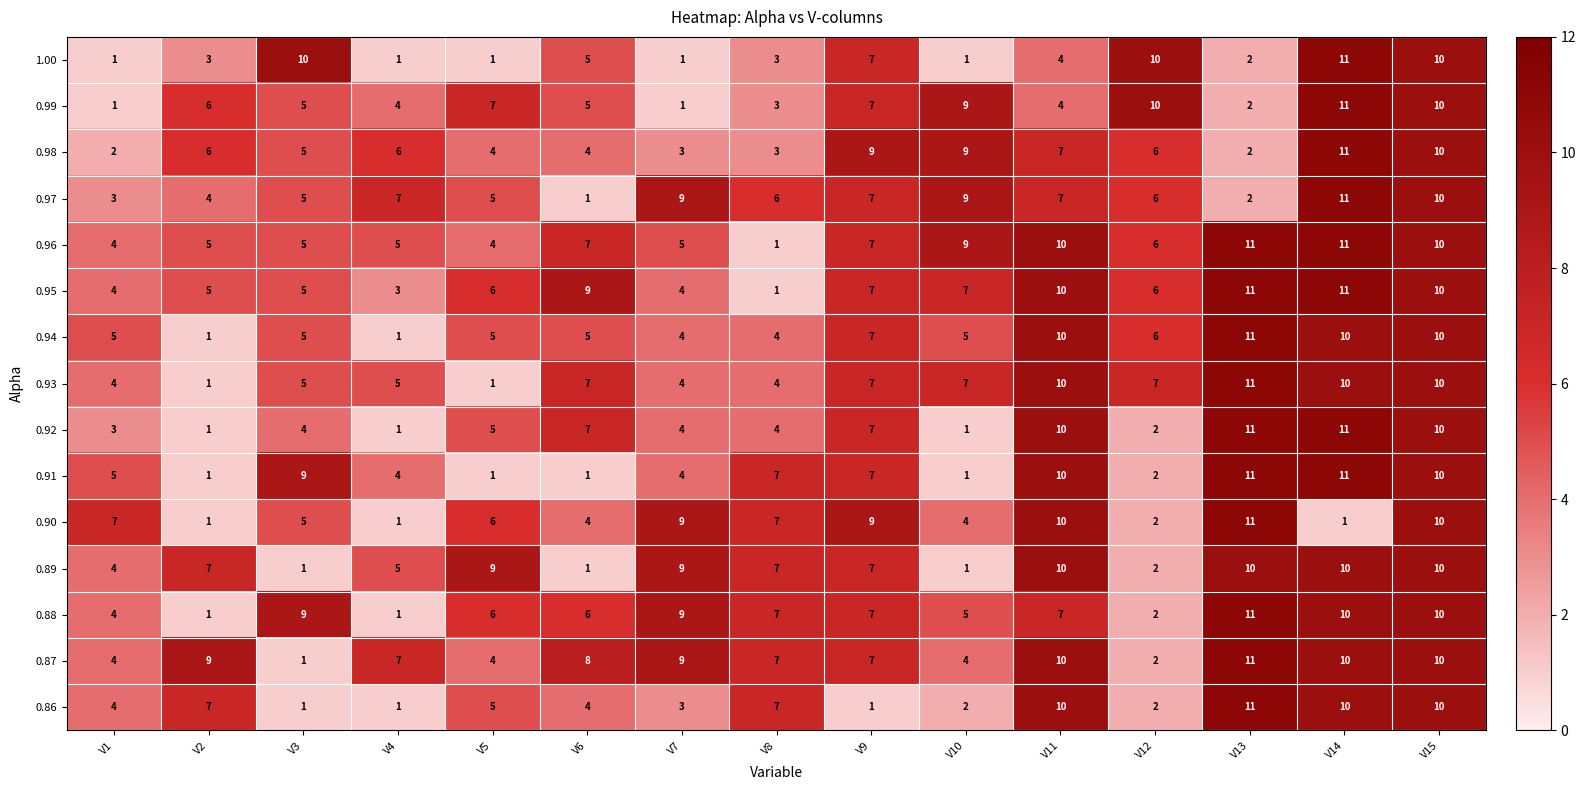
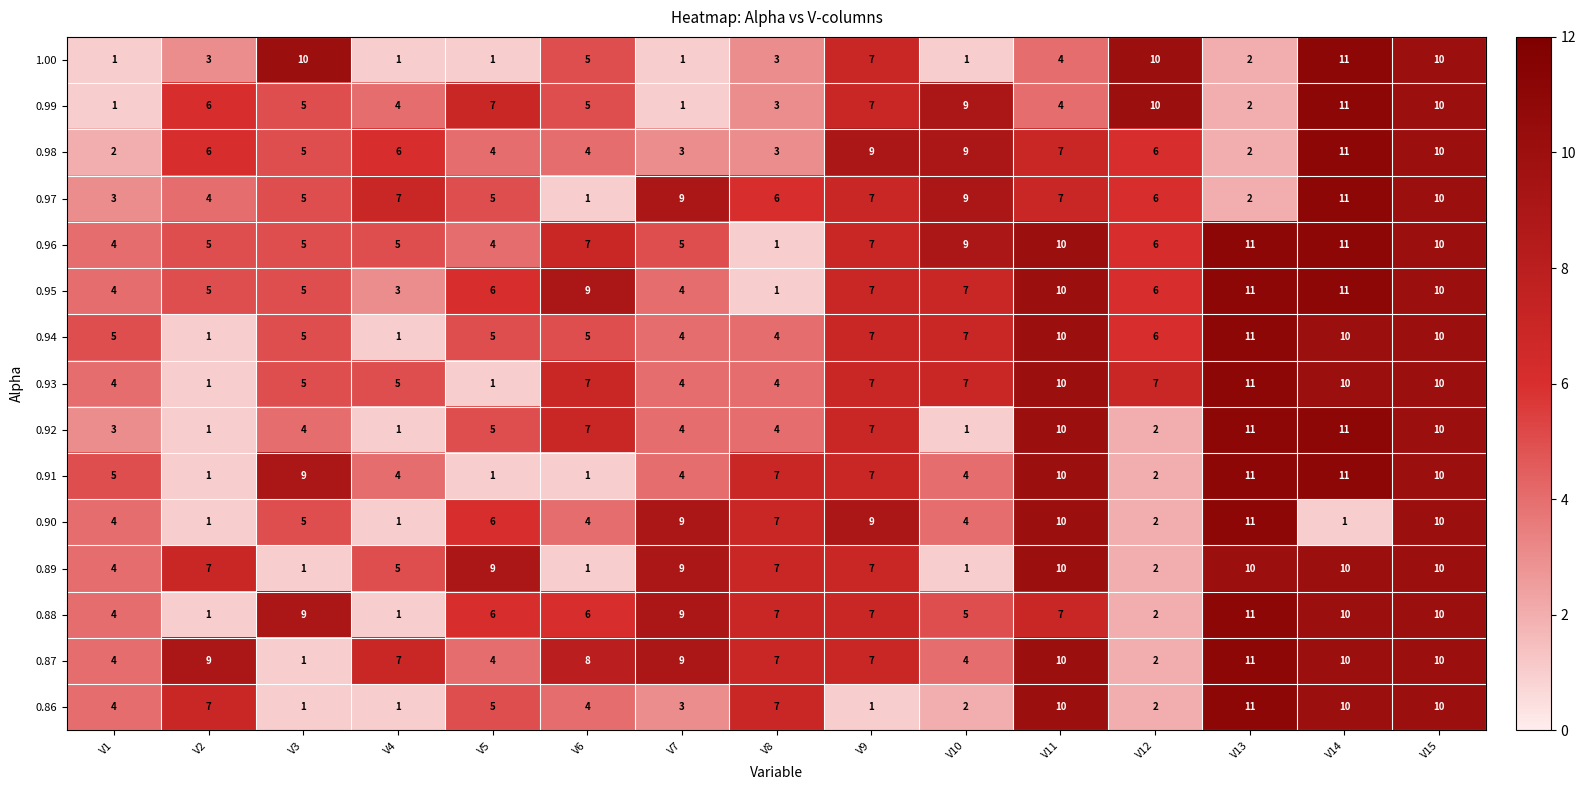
0.94, V10: 5 -> 7
0.91, V10: 1 -> 4
0.90, V1: 7 -> 4
